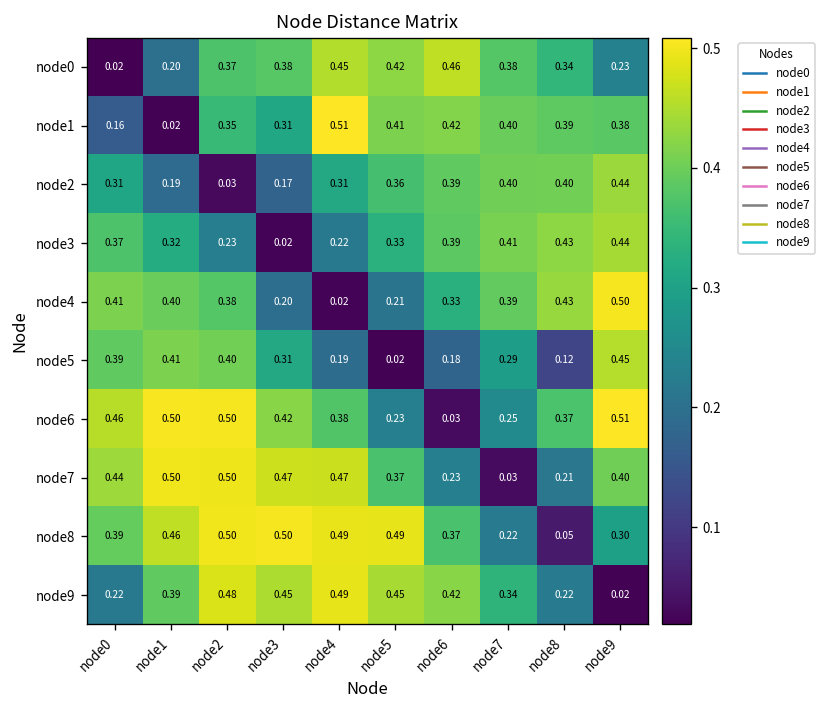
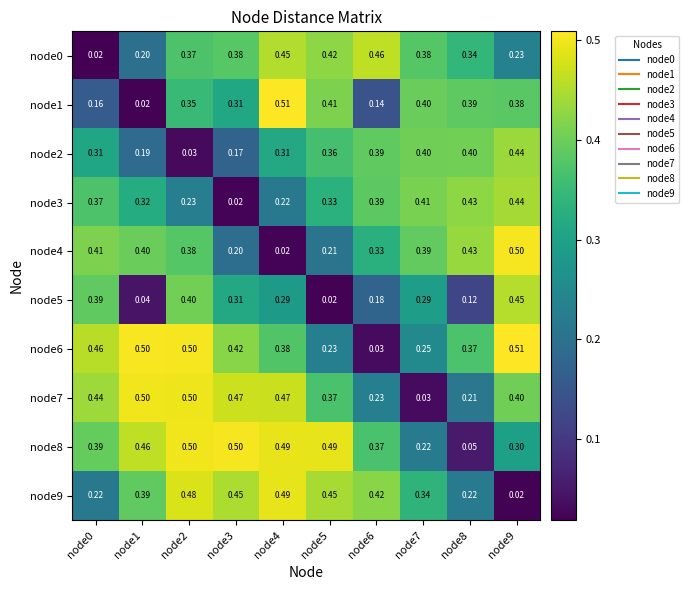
node1, node6: 0.42 -> 0.14
node5, node1: 0.41 -> 0.04
node5, node4: 0.19 -> 0.29
